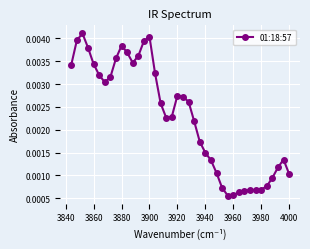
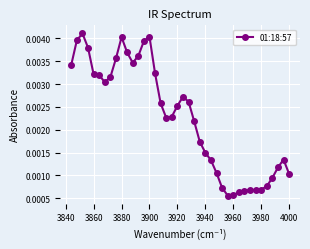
3860: 0.0034 -> 0.0032
3880: 0.0038 -> 0.0040
3920: 0.0027 -> 0.0025
